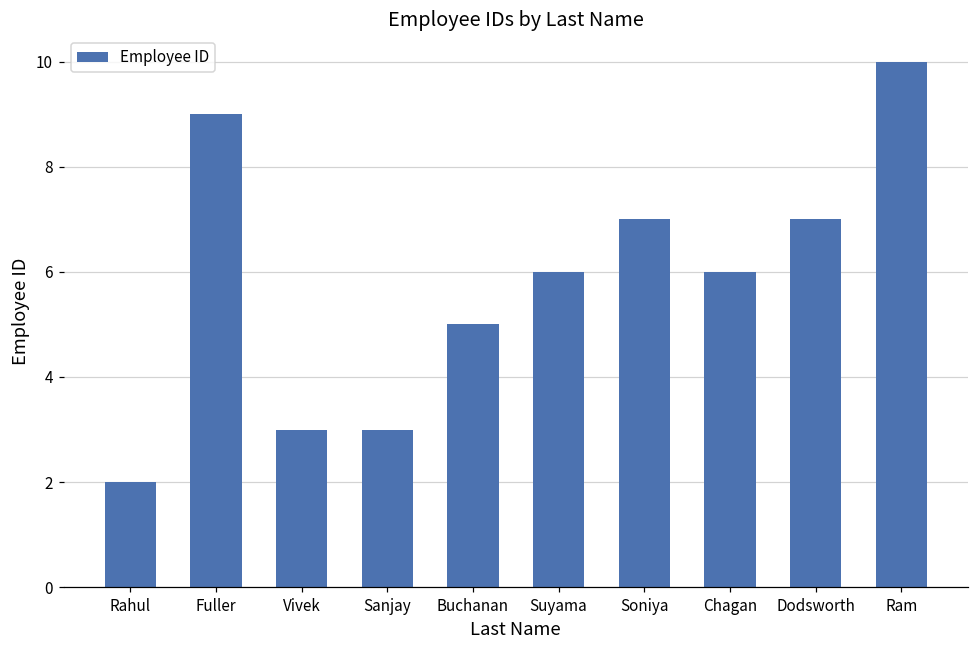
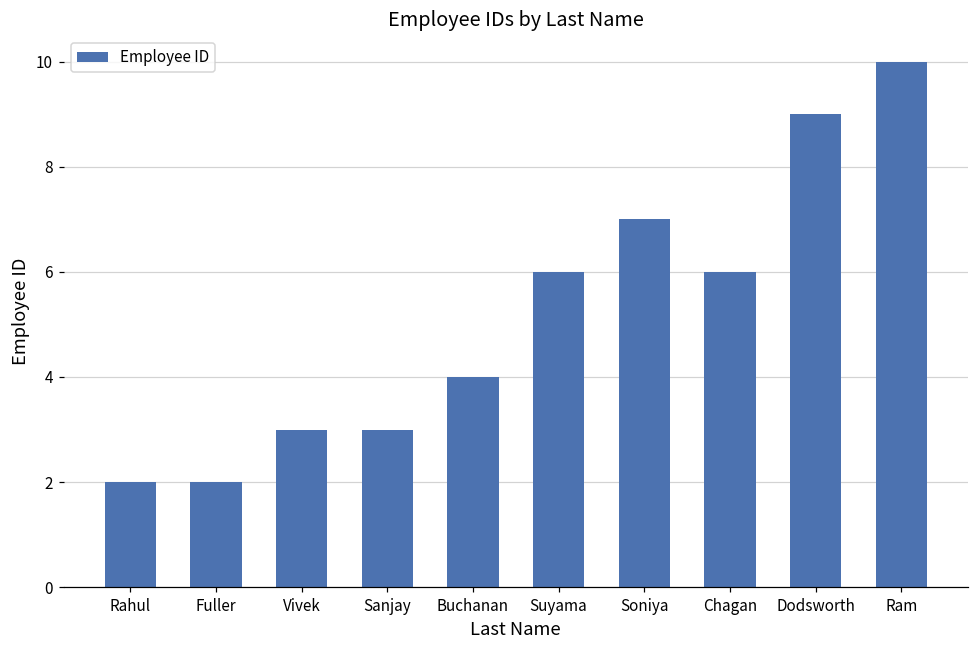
Fuller: 9 -> 2
Buchanan: 5 -> 4
Dodsworth: 7 -> 9
